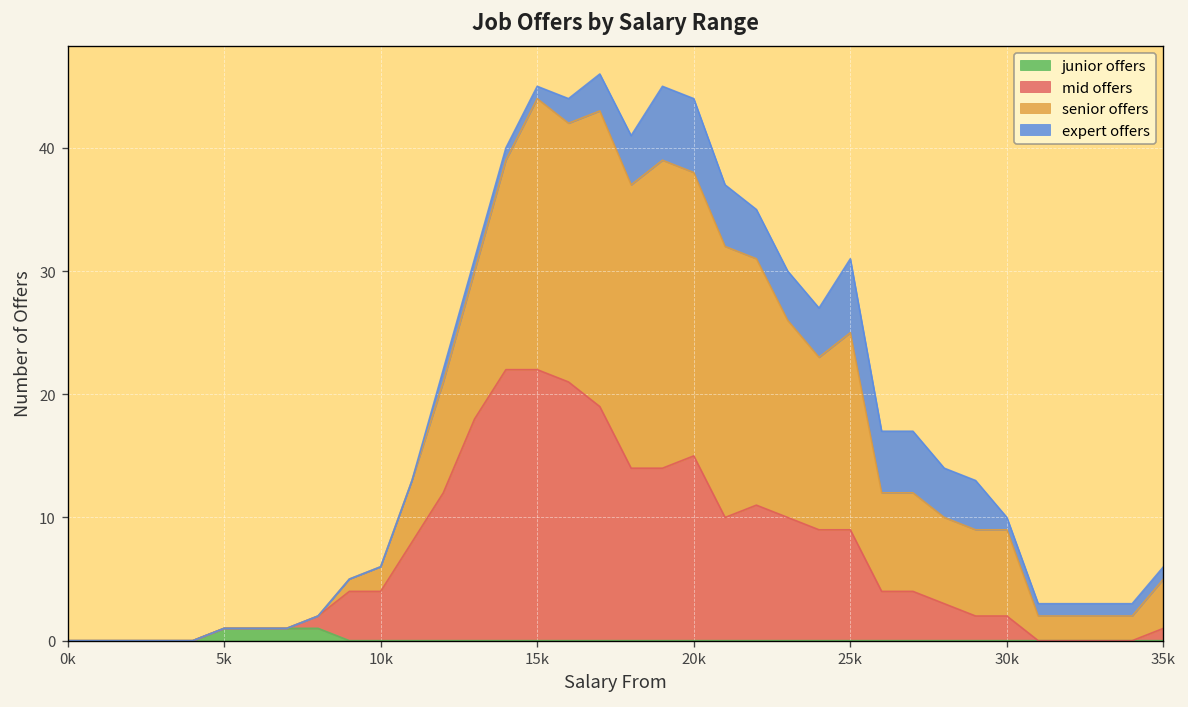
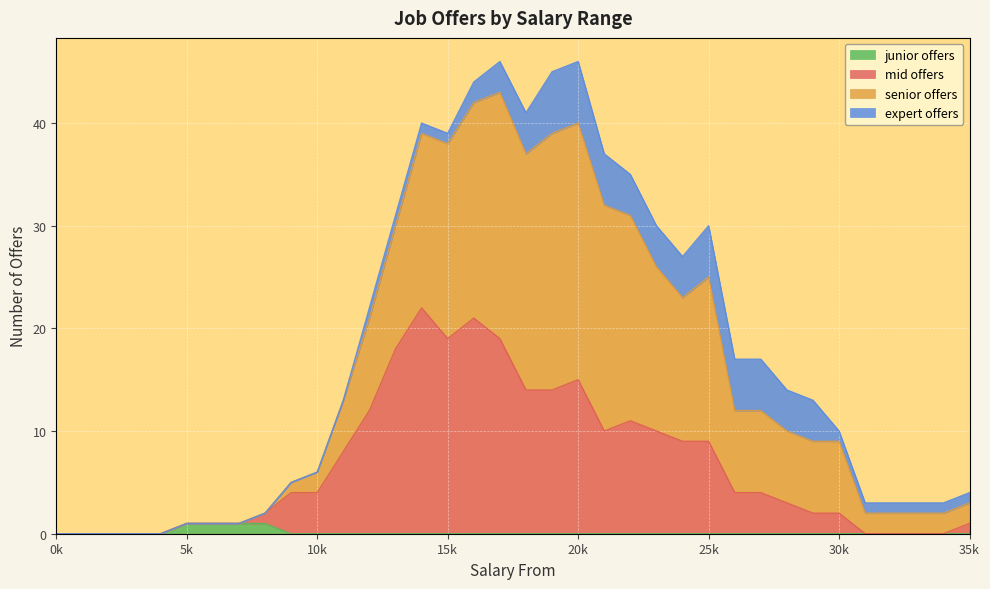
mid offers, 15k: 22 -> 19
senior offers, 15k: 22 -> 19
senior offers, 20k: 23 -> 25
expert offers, 25k: 6 -> 5
senior offers, 35k: 4 -> 2
